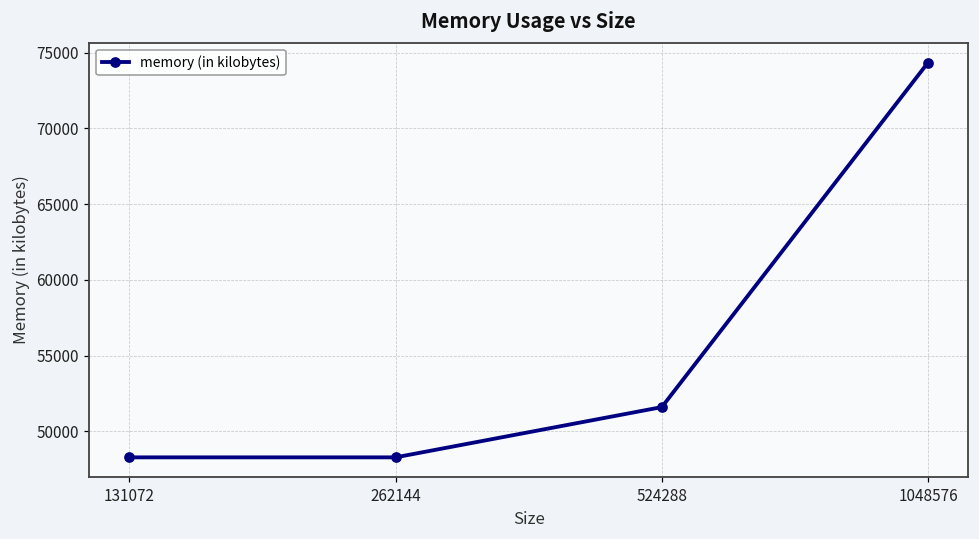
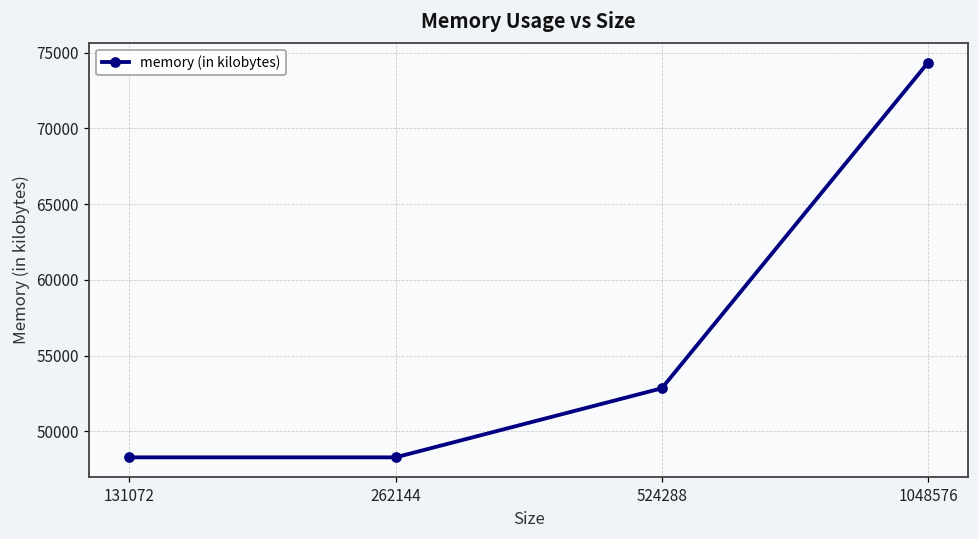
524288: 51600 -> 52800
